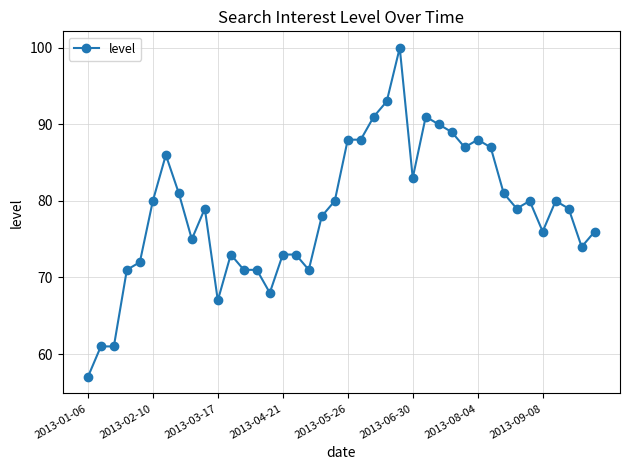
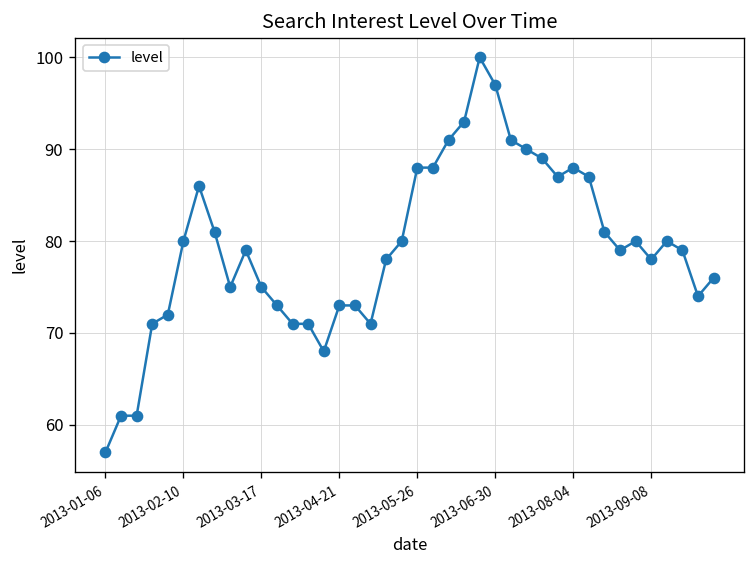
2013-03-17: 67 -> 75
2013-06-30: 83 -> 97
2013-09-08: 76 -> 78
